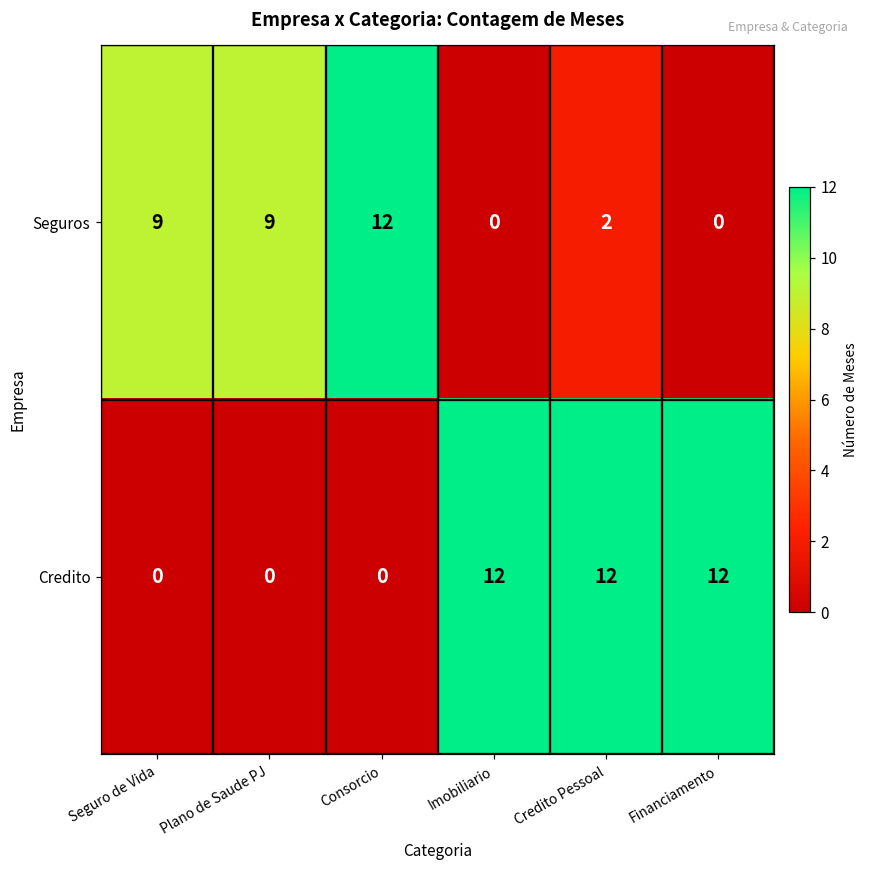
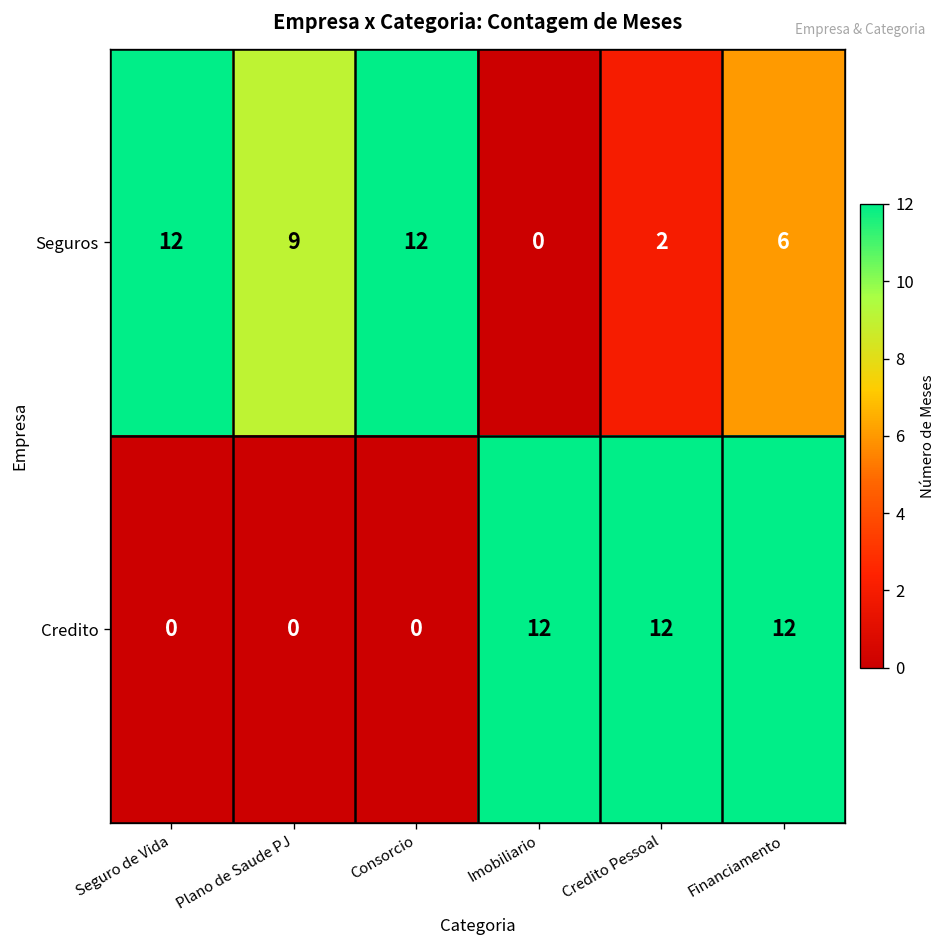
Seguros, Seguro de Vida: 9 -> 12
Seguros, Financiamento: 0 -> 6
